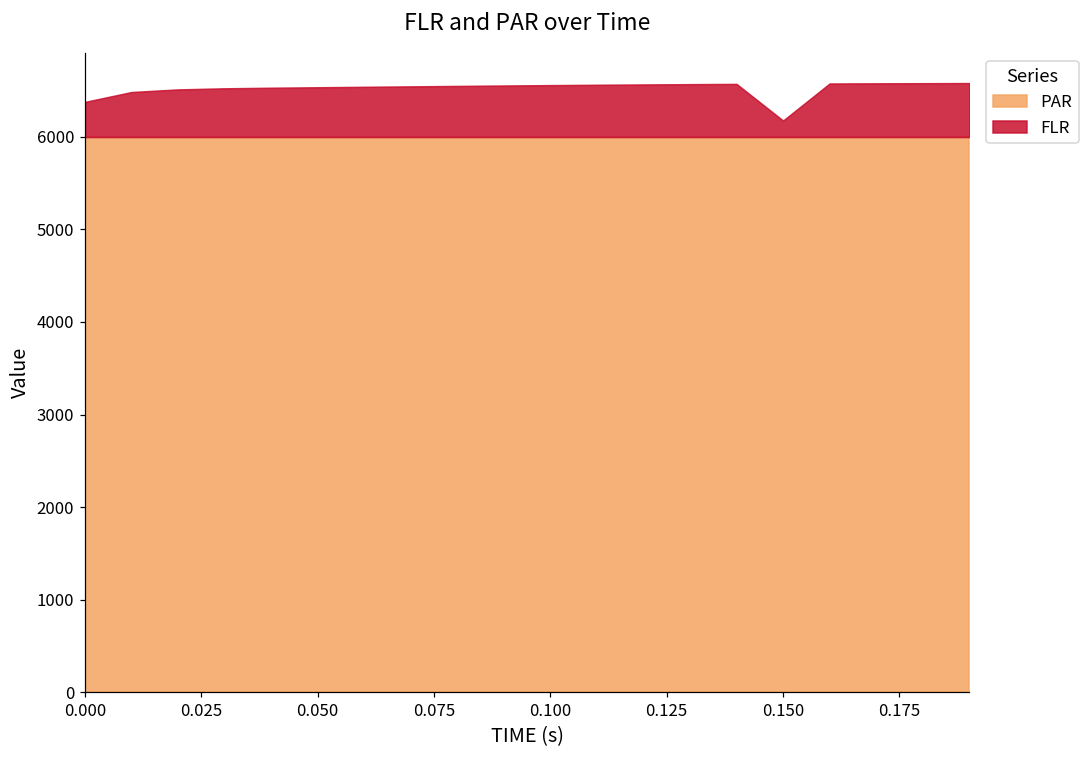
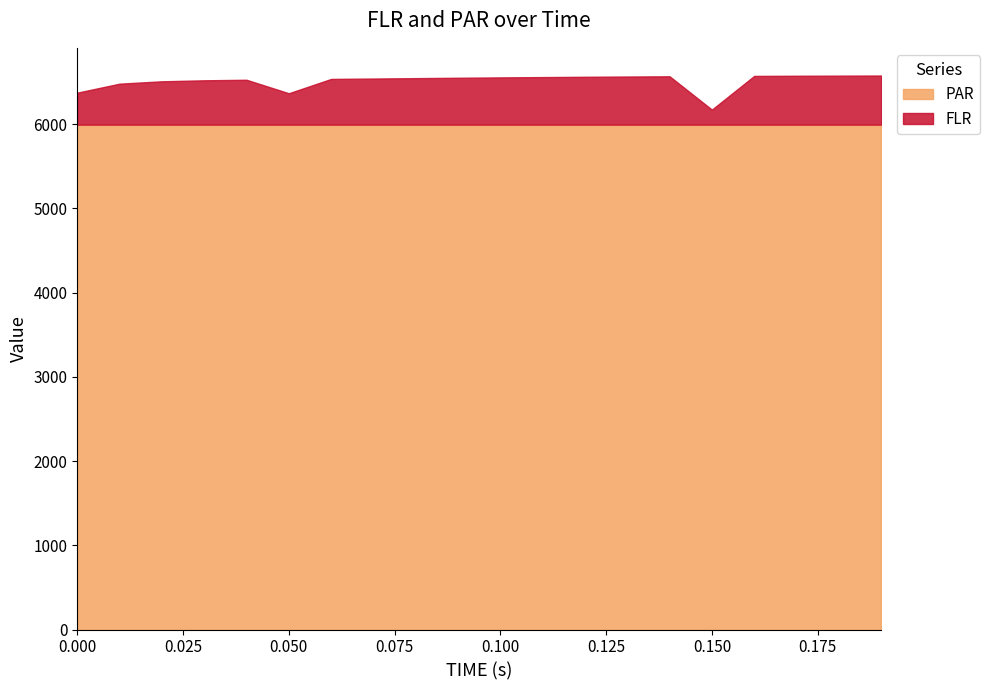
FLR, 0.050: 500 -> 400
